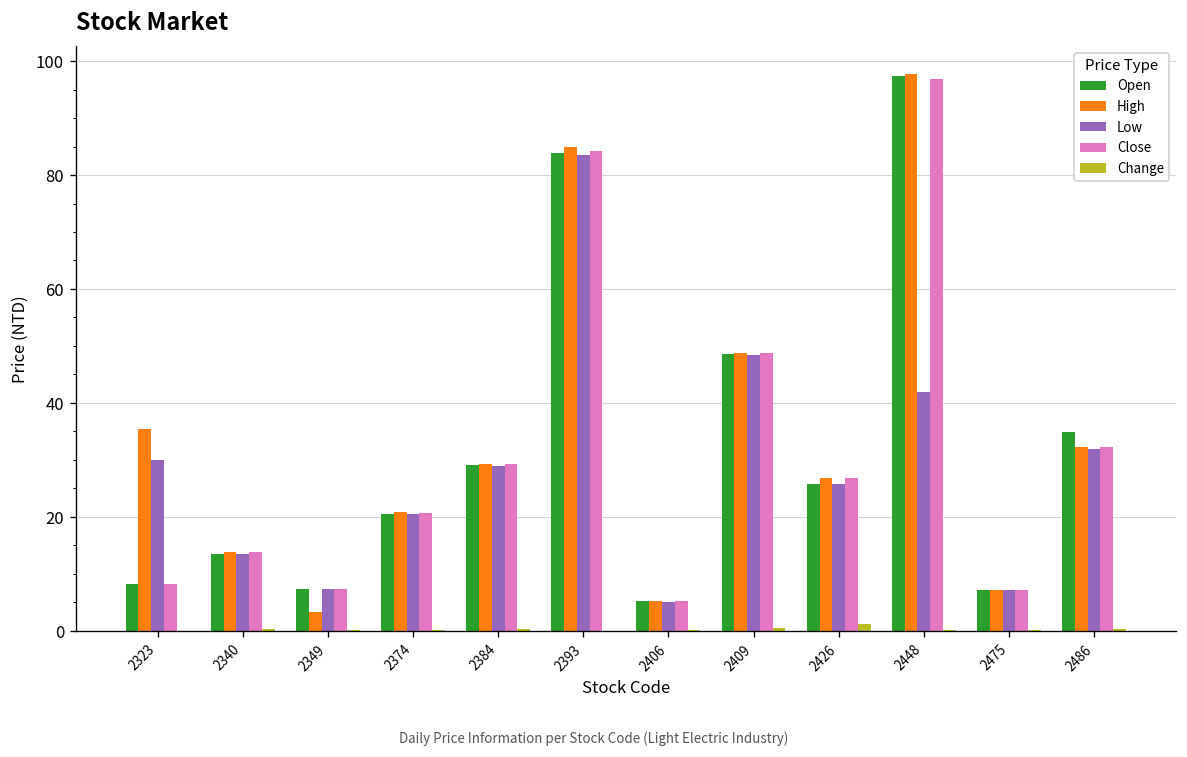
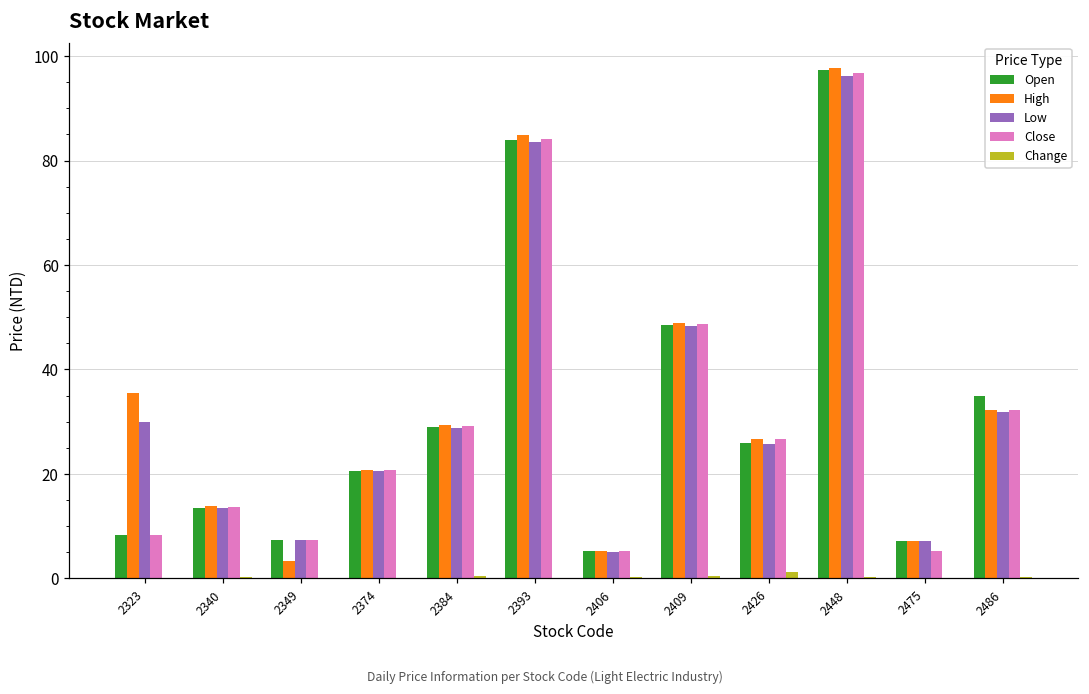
Low, 2448: 42 -> 96
Close, 2475: 7 -> 5
